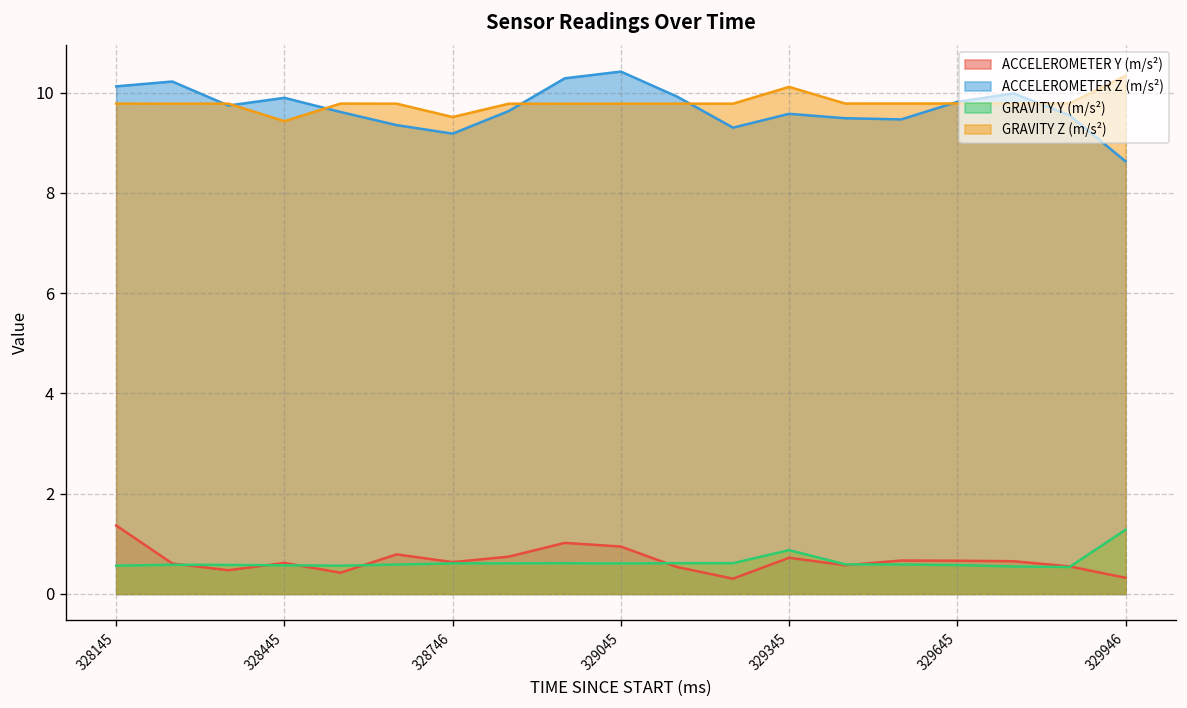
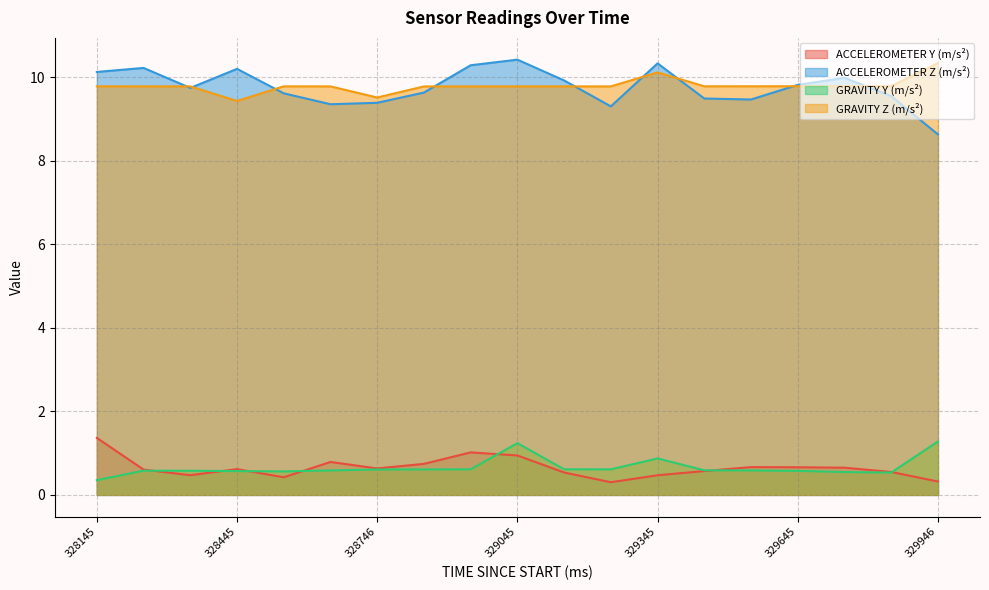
GRAVITY Y (m/s²), 328145: 0.6 -> 0.4
ACCELEROMETER Z (m/s²), 328445: 9.9 -> 10.2
ACCELEROMETER Z (m/s²), 328746: 9.2 -> 9.4
GRAVITY Y (m/s²), 329045: 0.6 -> 1.2
ACCELEROMETER Y (m/s²), 329345: 0.7 -> 0.5
ACCELEROMETER Z (m/s²), 329345: 9.6 -> 10.3
